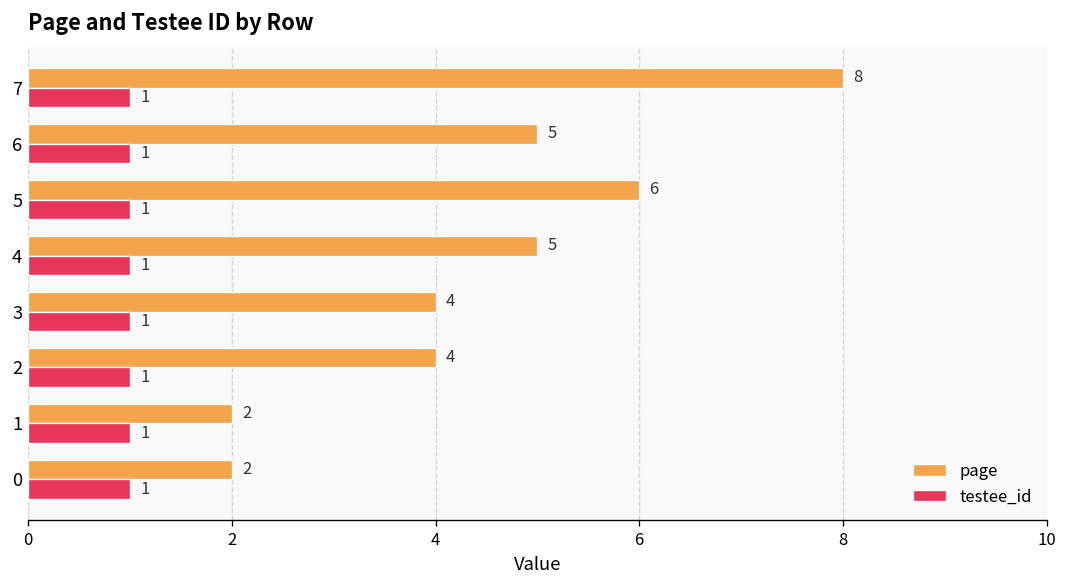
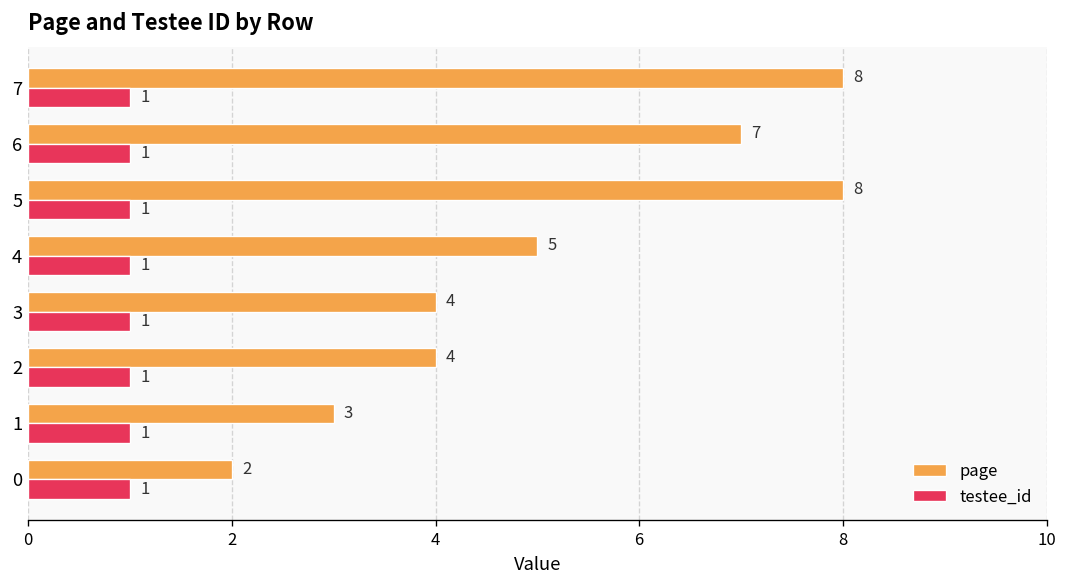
page, 6: 5 -> 7
page, 5: 6 -> 8
page, 1: 2 -> 3
